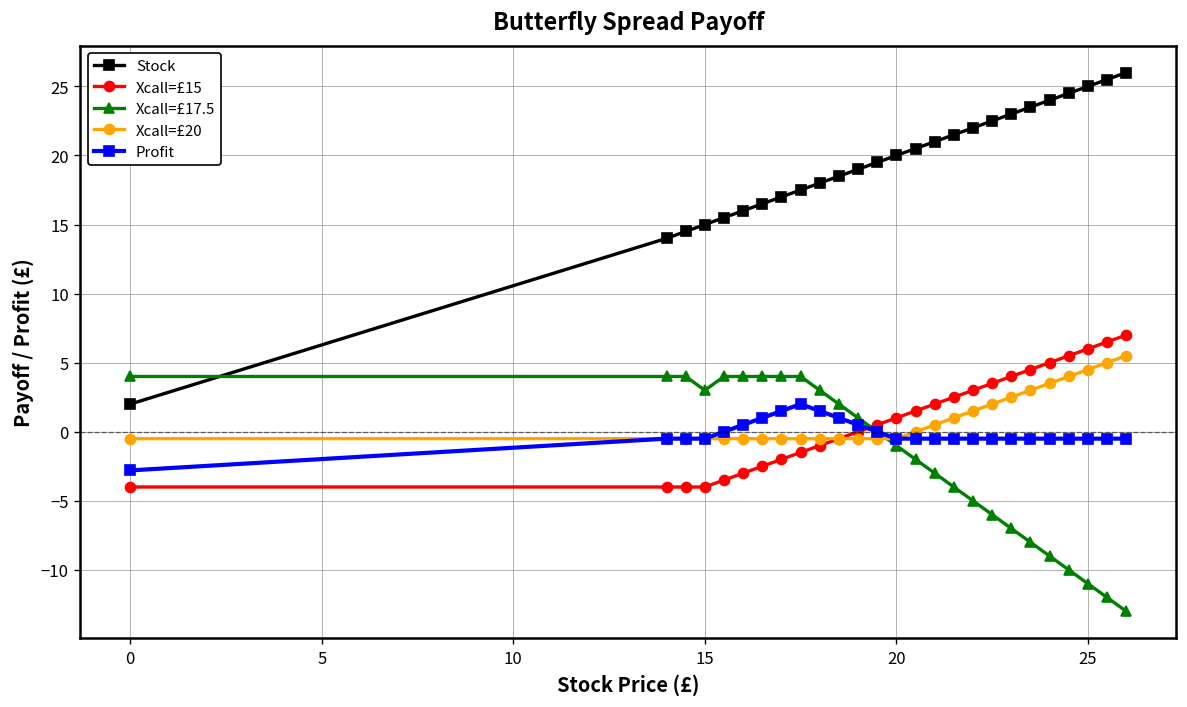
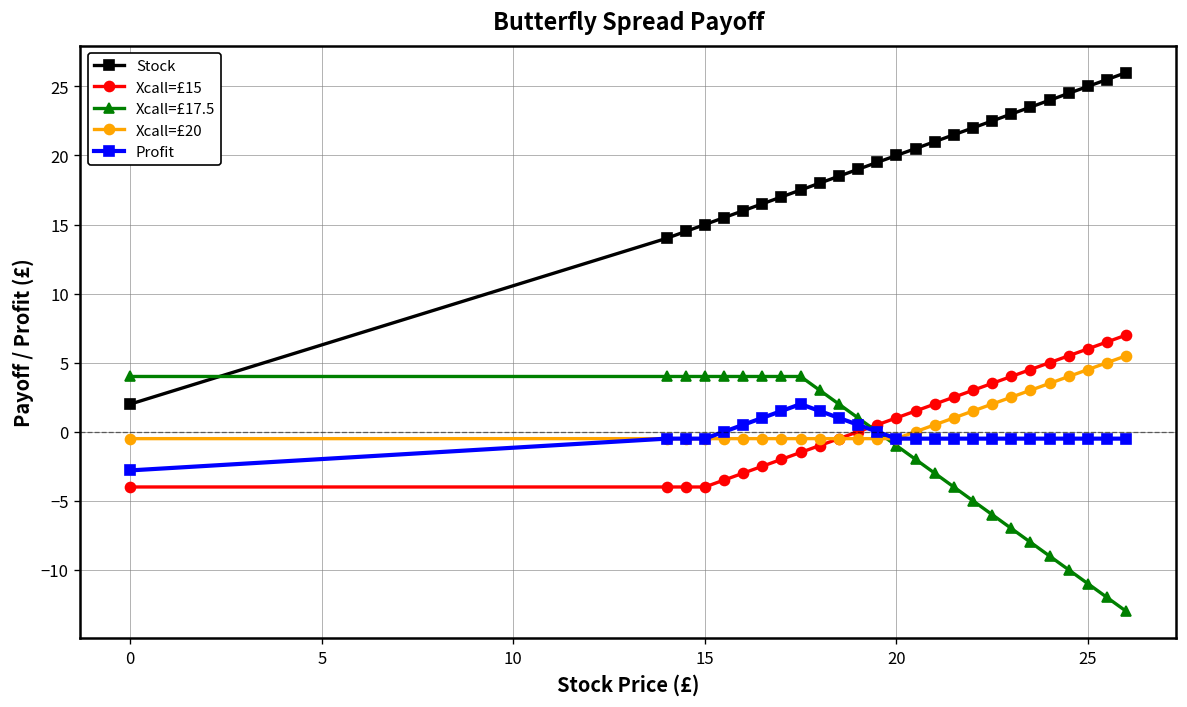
Xcall=£17.5, 15: 3 -> 4
